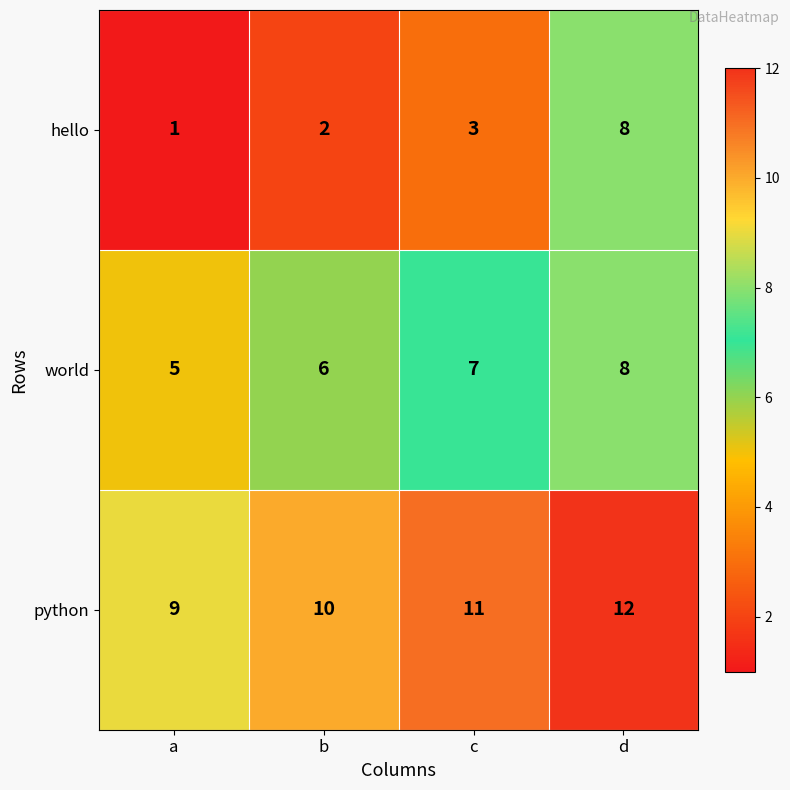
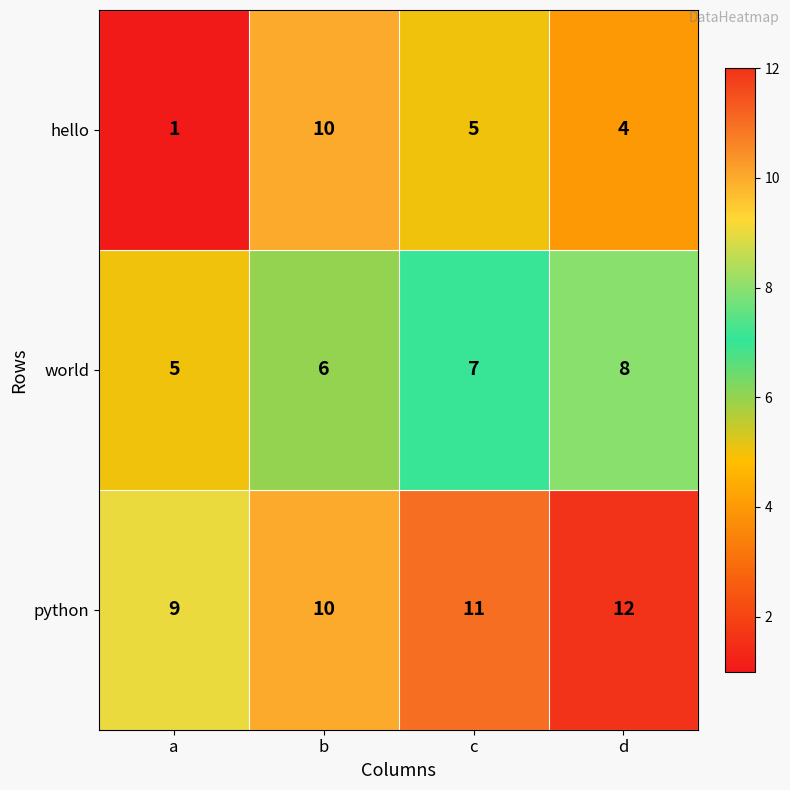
hello, b: 2 -> 10
hello, c: 3 -> 5
hello, d: 8 -> 4
